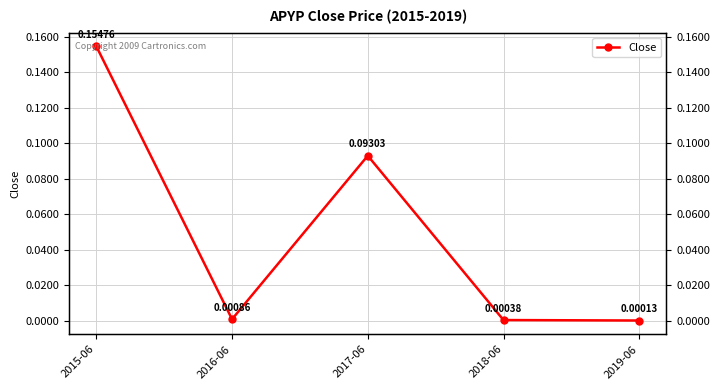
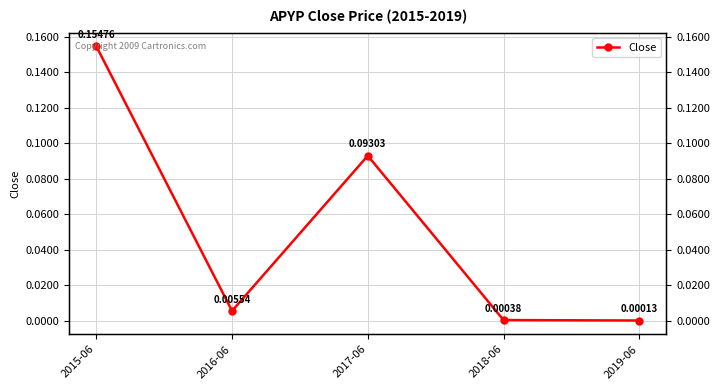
2016-06: 0.00086 -> 0.00554
